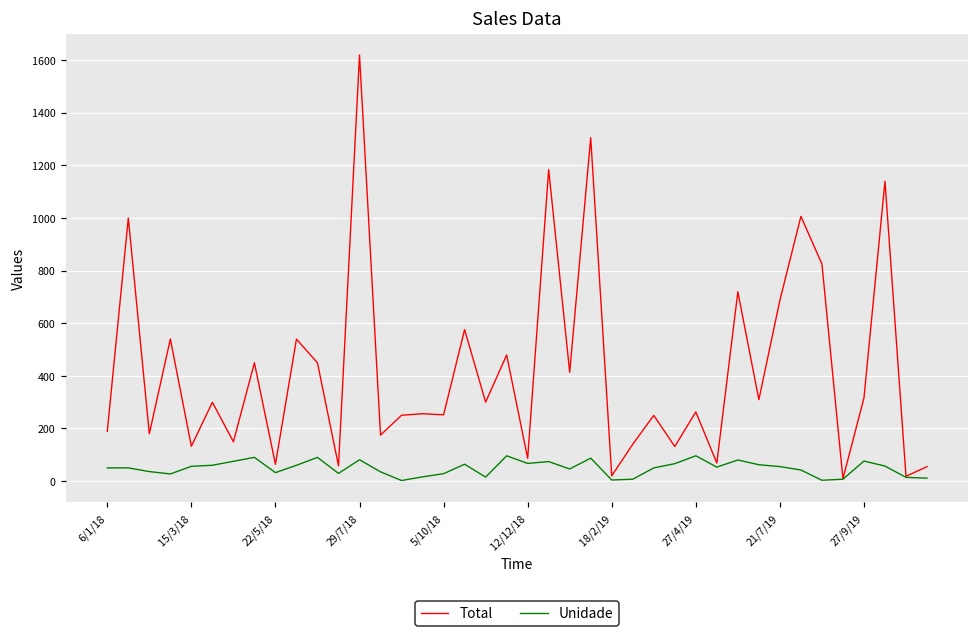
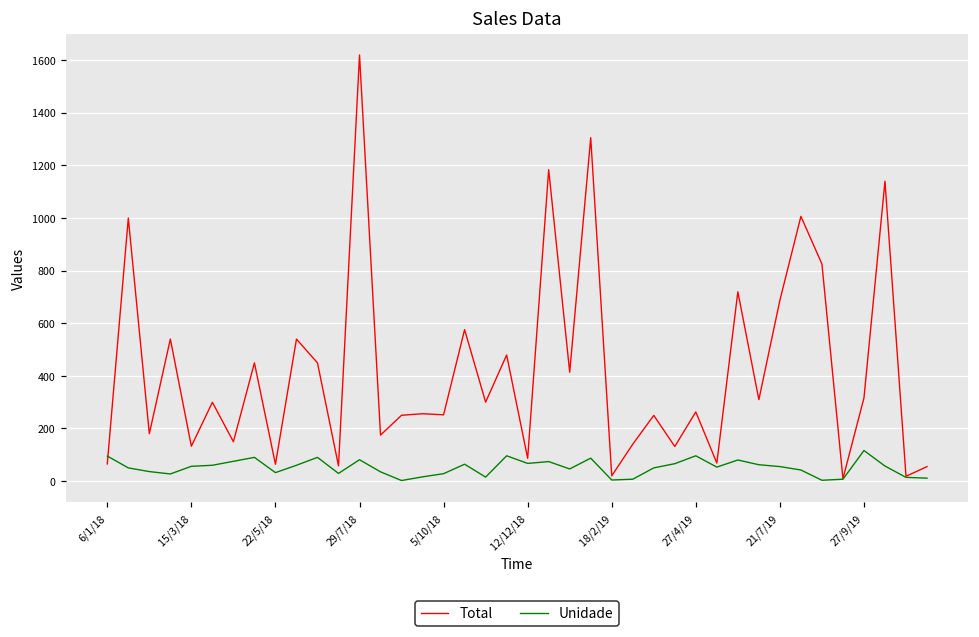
Total, 6/1/18: 190 -> 70
Unidade, 6/1/18: 50 -> 100
Unidade, 27/9/19: 80 -> 120
